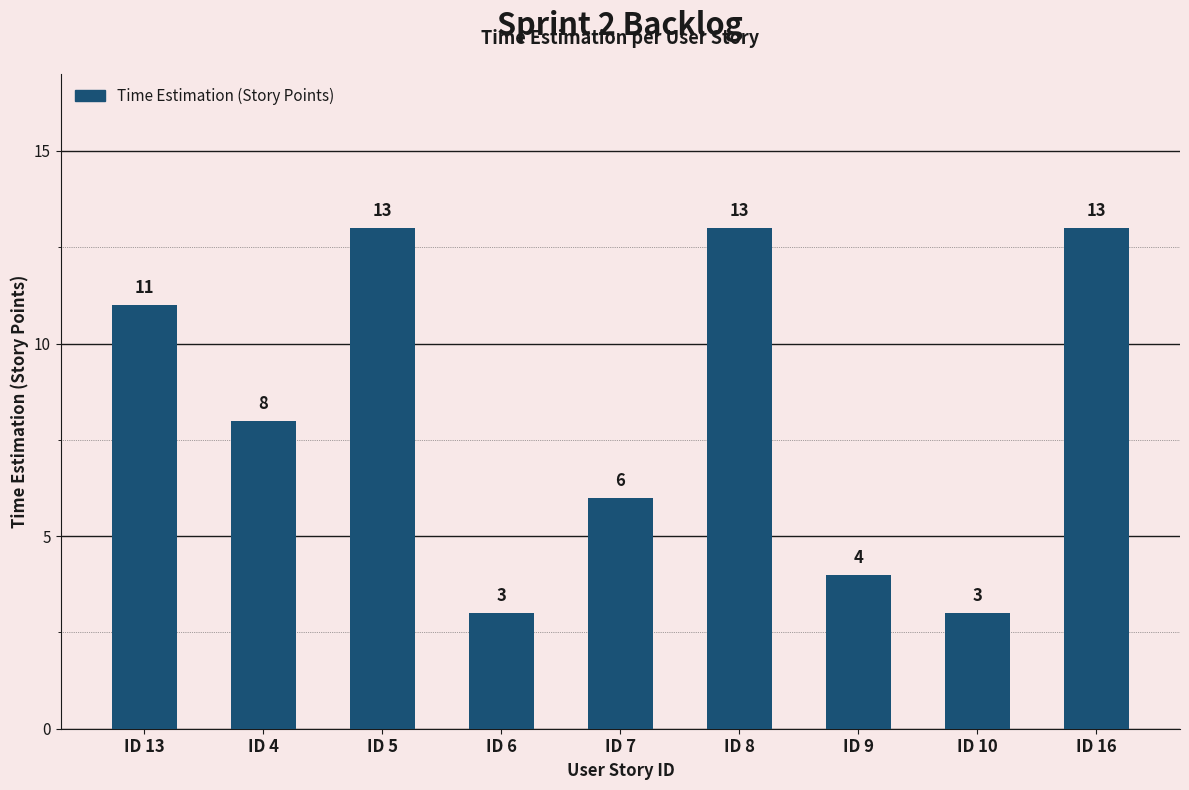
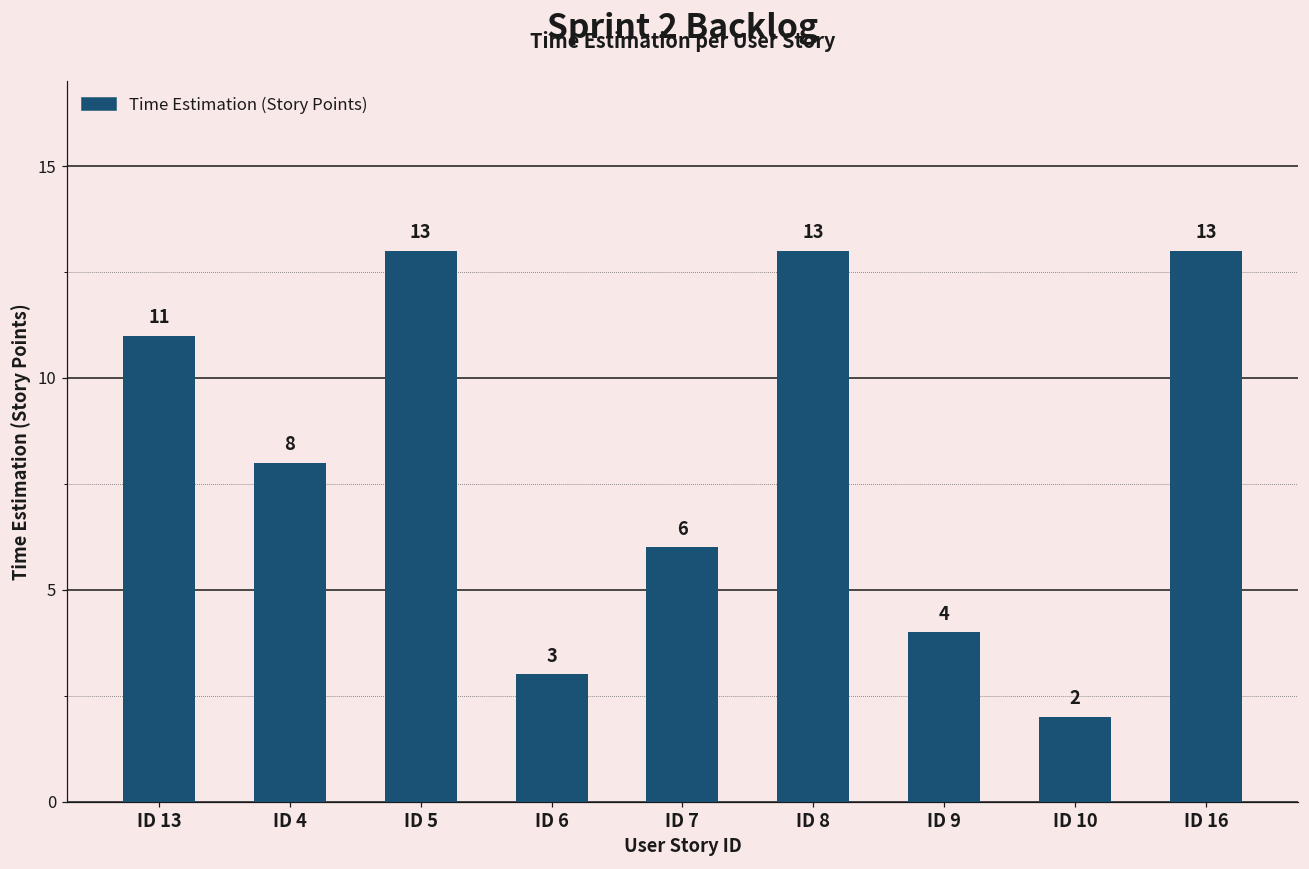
ID 10: 3 -> 2
